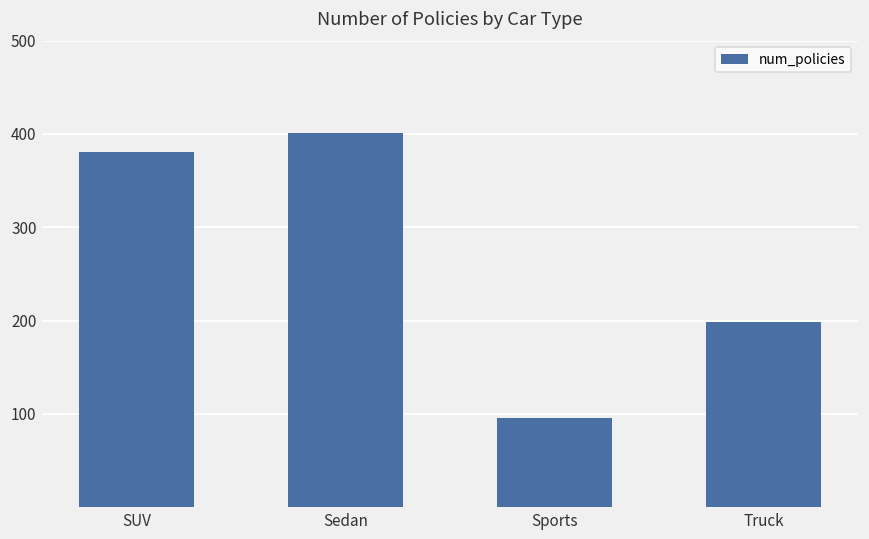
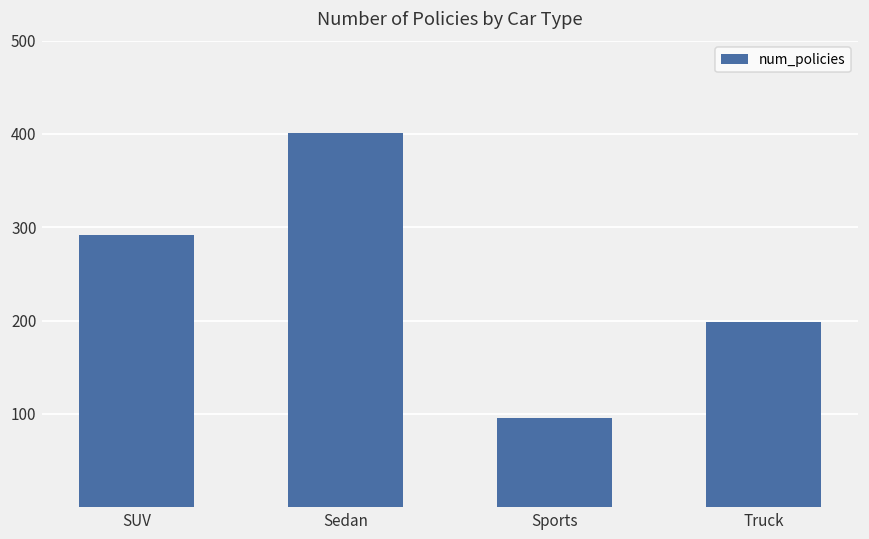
SUV: 380 -> 290
